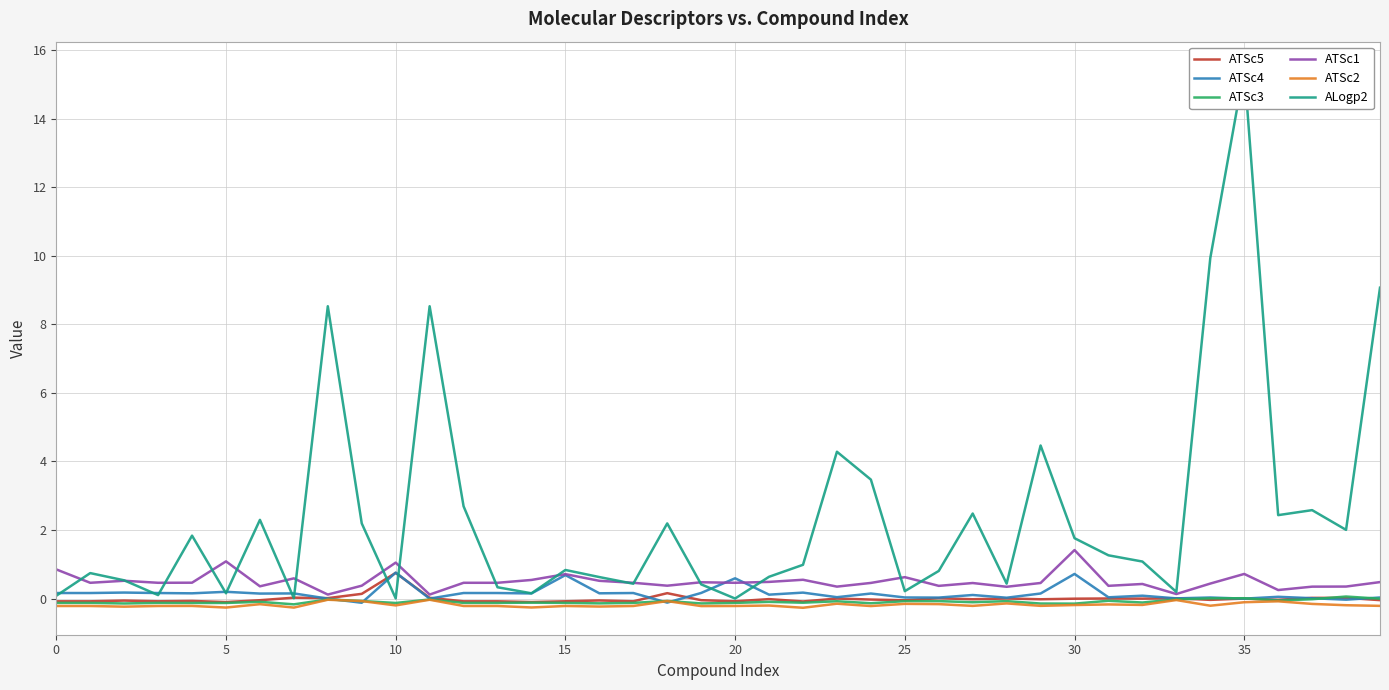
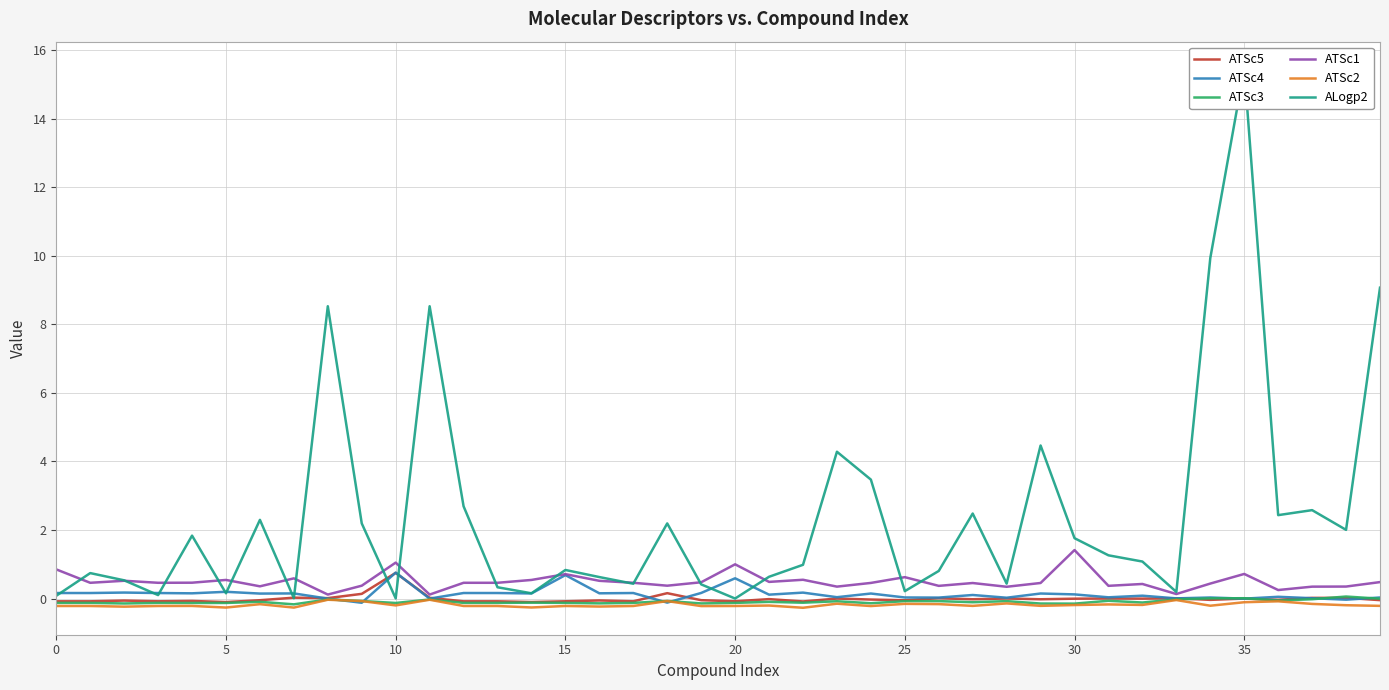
ATSc1, 5: 1.1 -> 0.5
ATSc1, 20: 0.5 -> 1.0
ATSc4, 30: 0.7 -> 0.1
